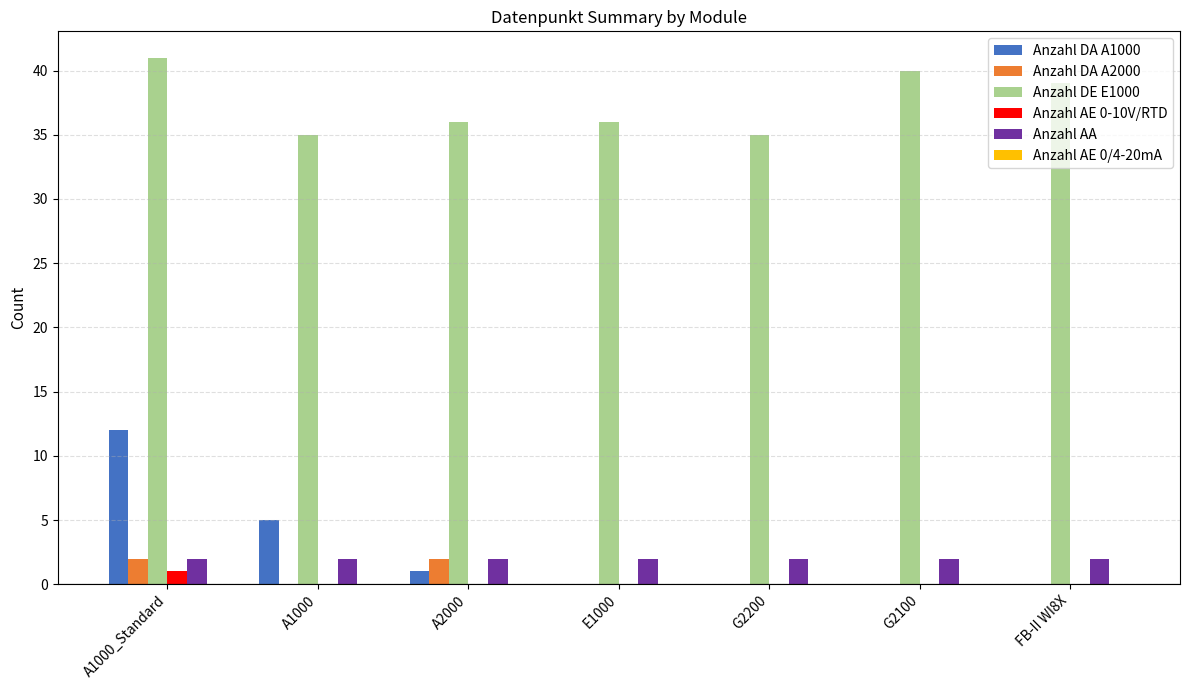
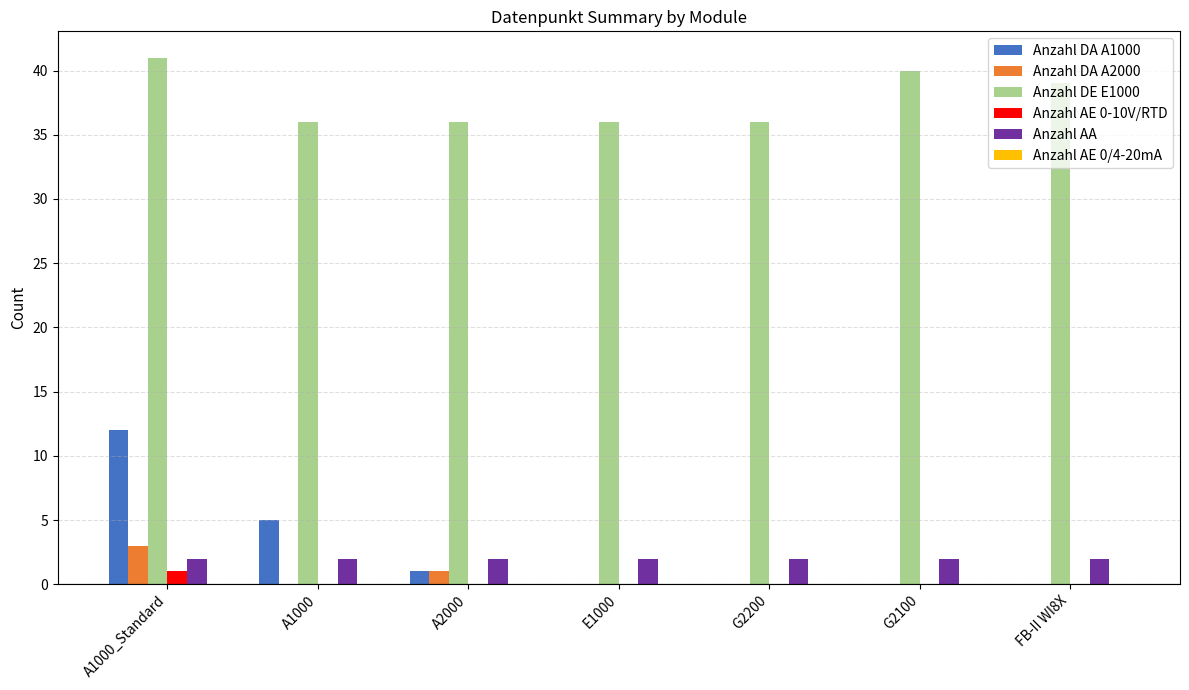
Anzahl DA A2000, A1000_Standard: 2 -> 3
Anzahl DE E1000, A1000: 35 -> 36
Anzahl DA A2000, A2000: 2 -> 1
Anzahl DE E1000, G2200: 35 -> 36
